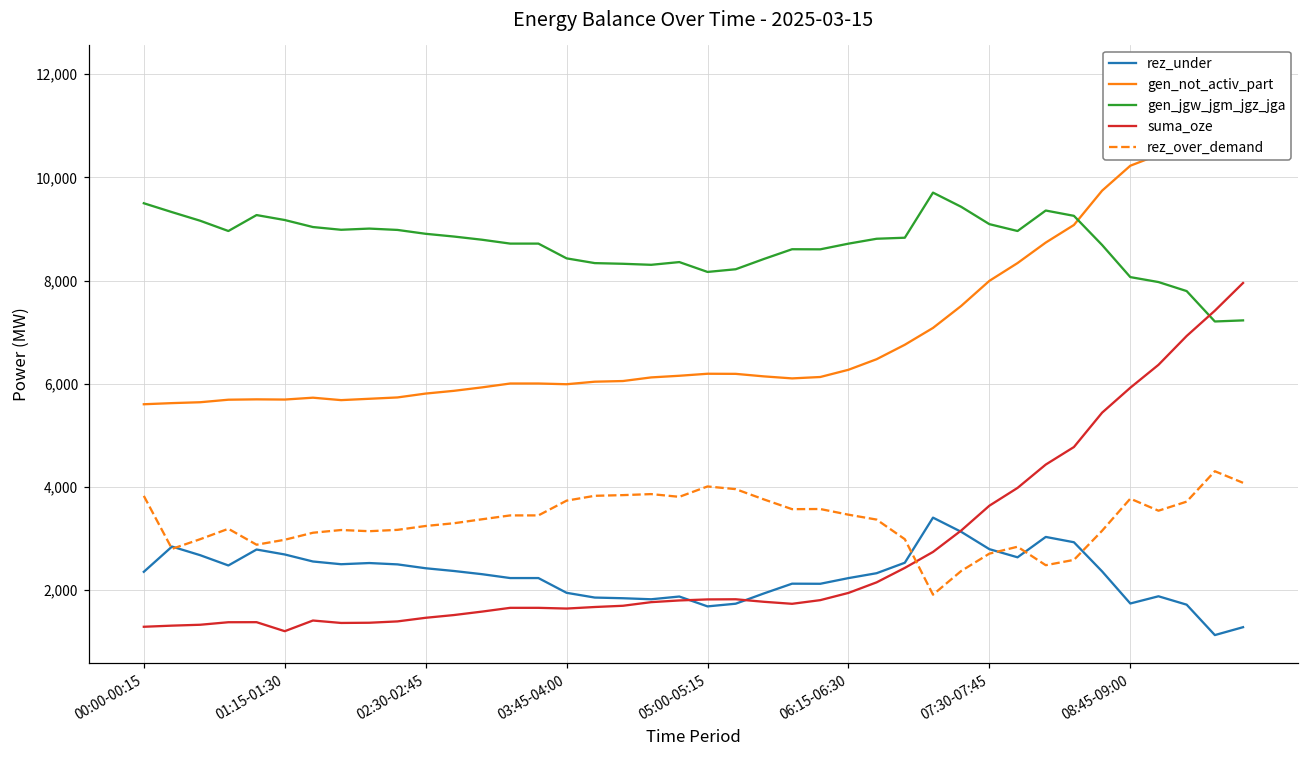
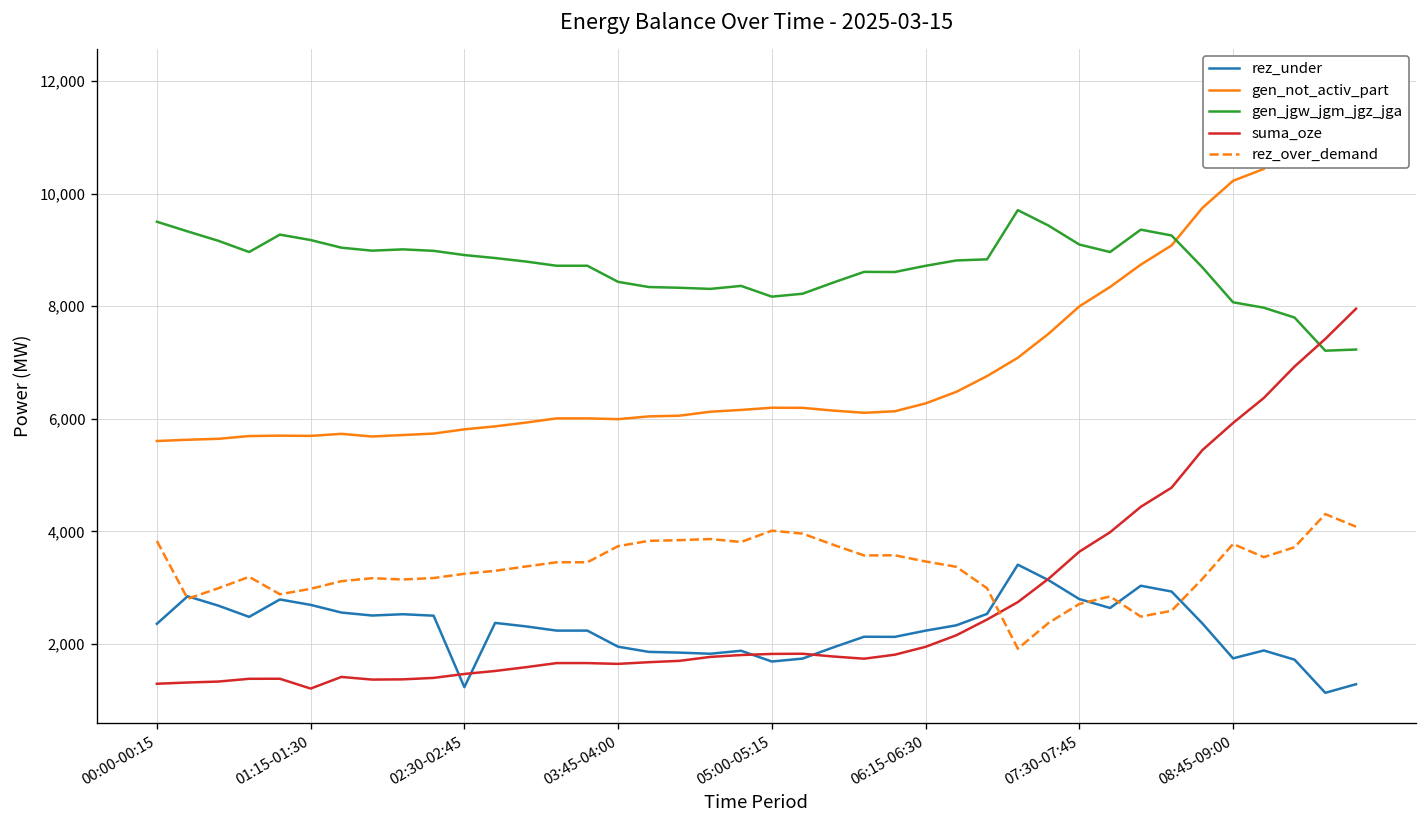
rez_under, 02:30-02:45: 2,400 -> 1,200
